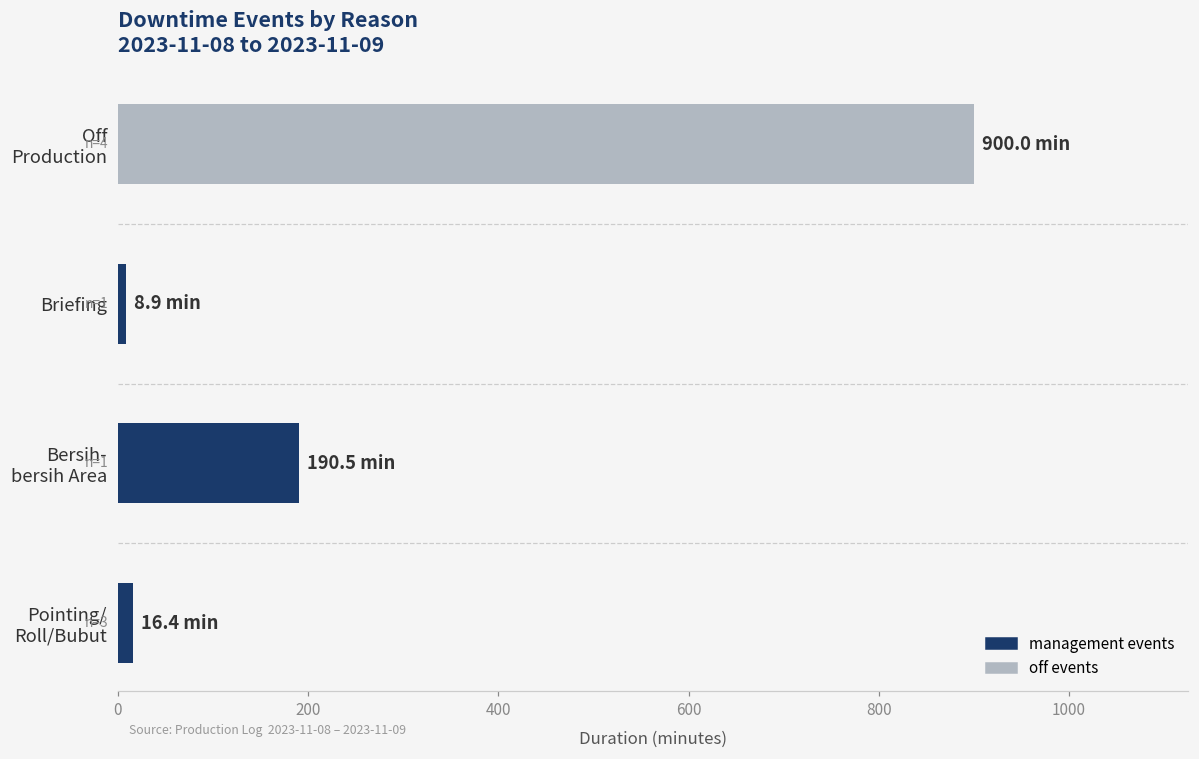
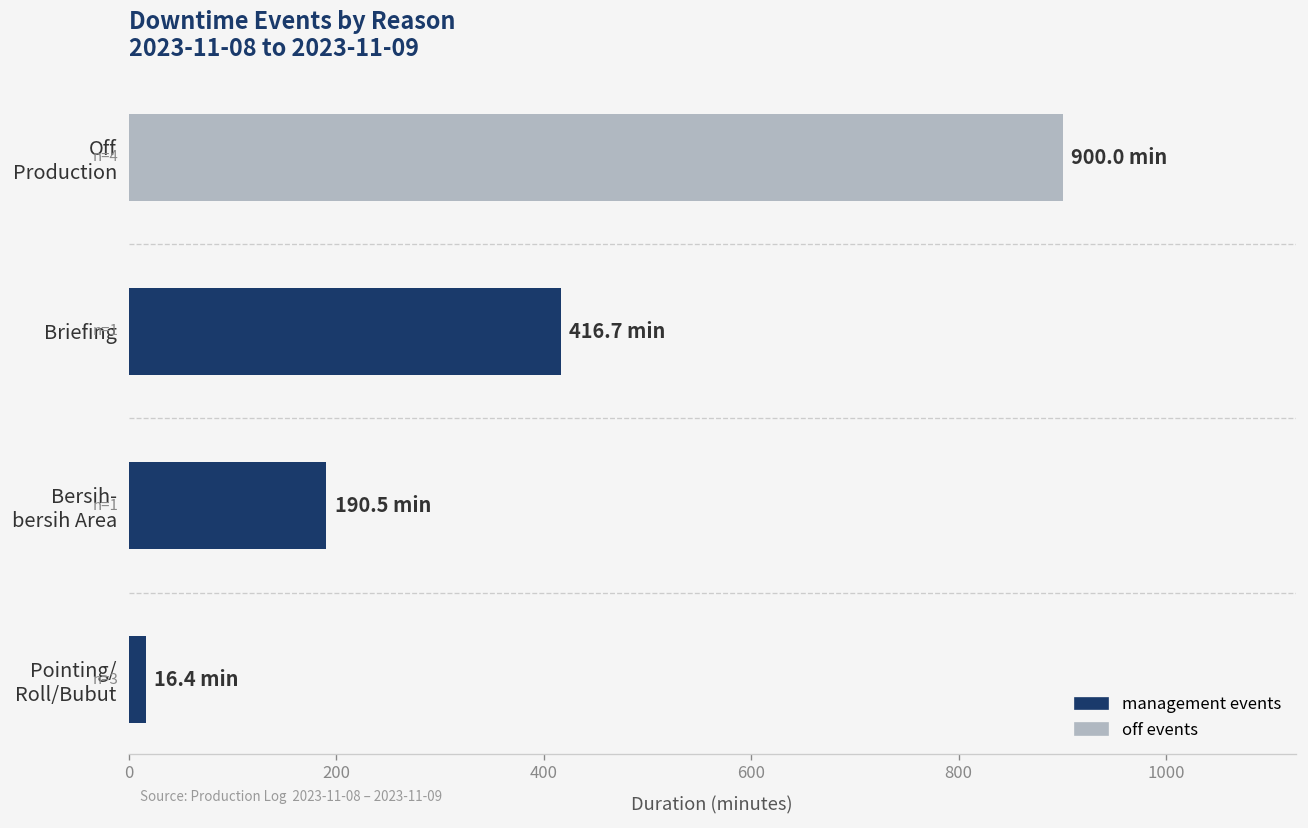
Briefing: 8.9 -> 416.7
